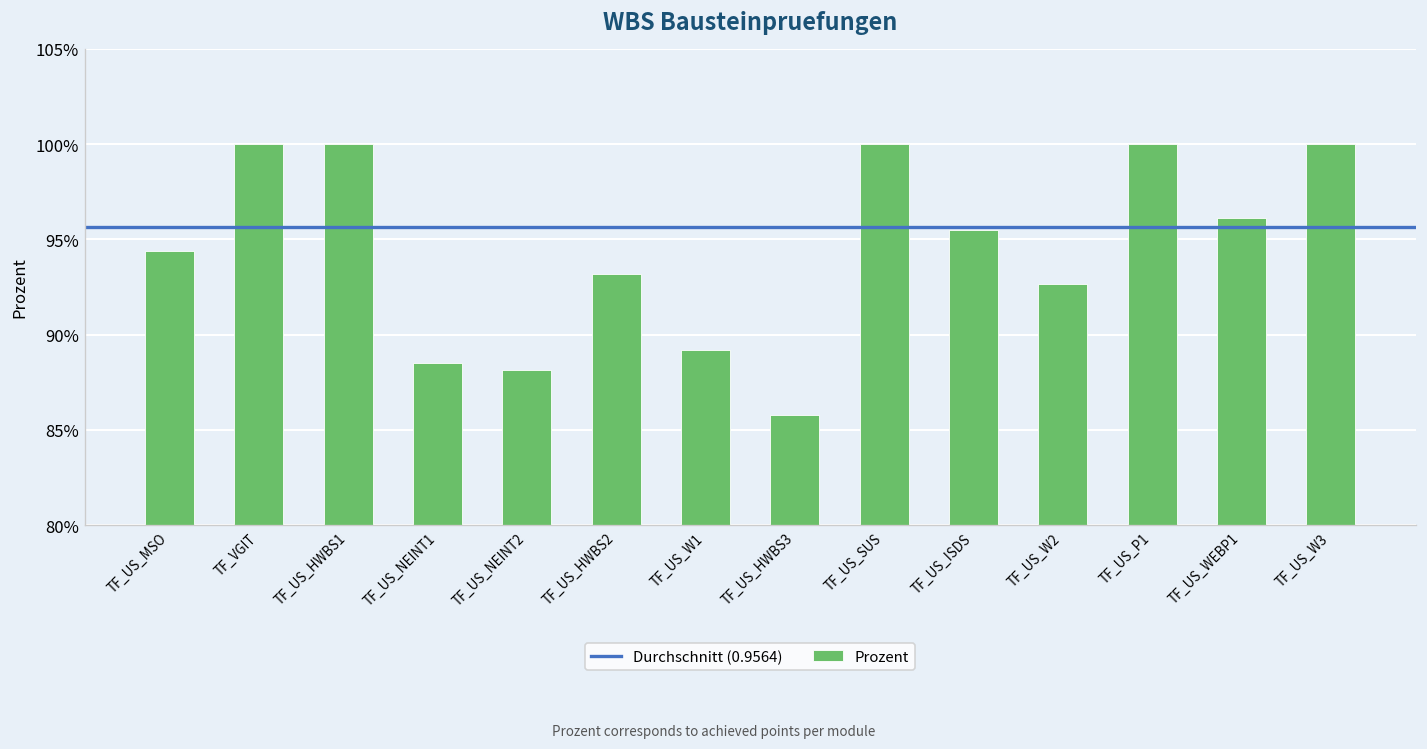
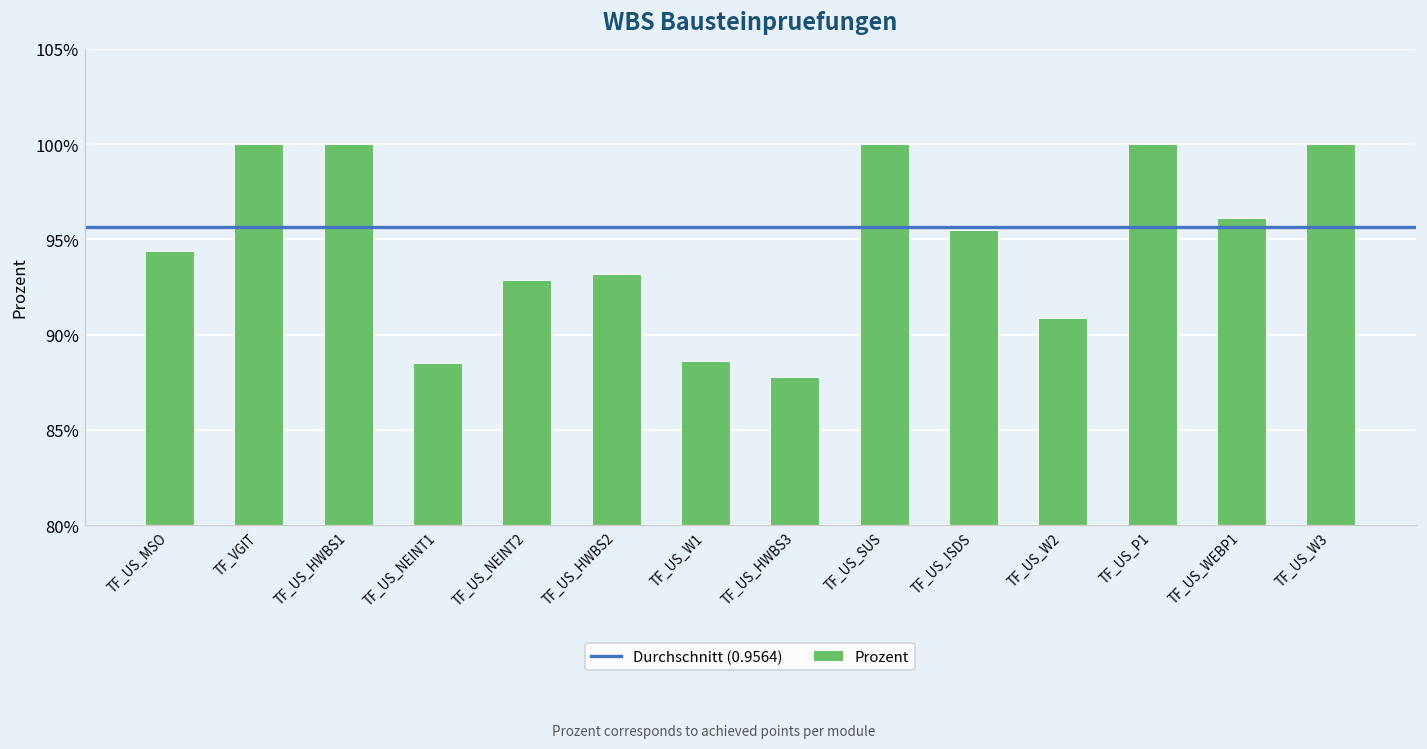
TF_US_NEINT2: 88.1% -> 92.9%
TF_US_W1: 89.2% -> 88.6%
TF_US_HWBS3: 85.8% -> 87.8%
TF_US_W2: 92.7% -> 90.9%
